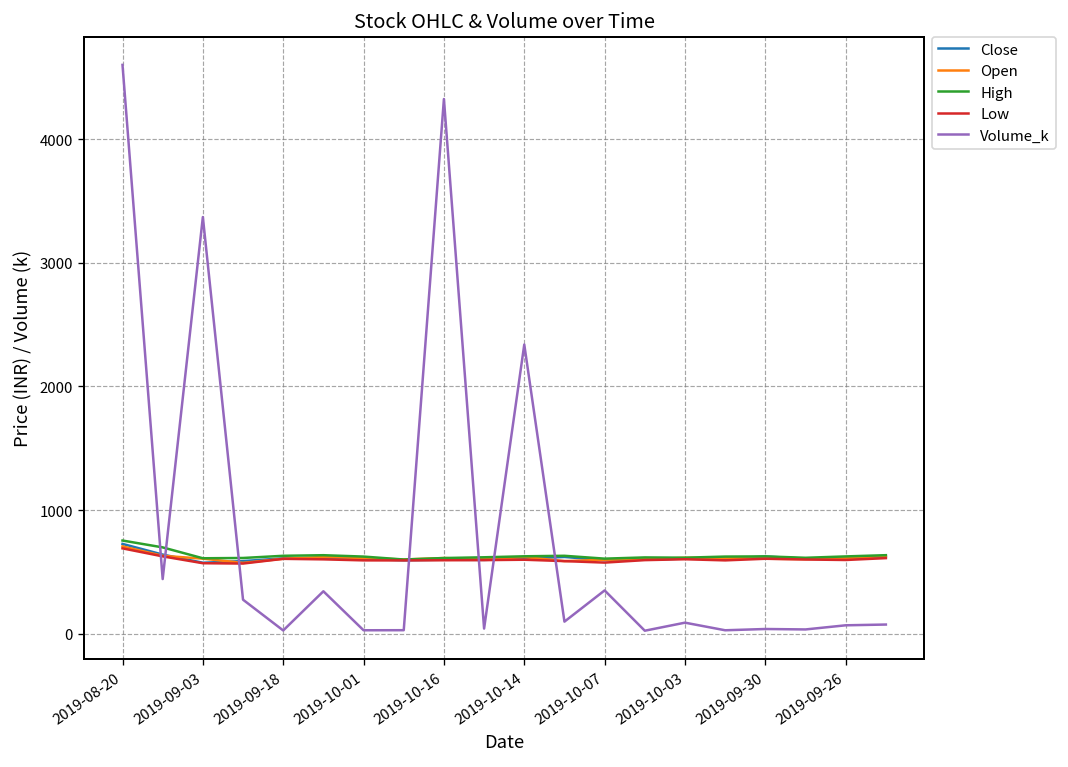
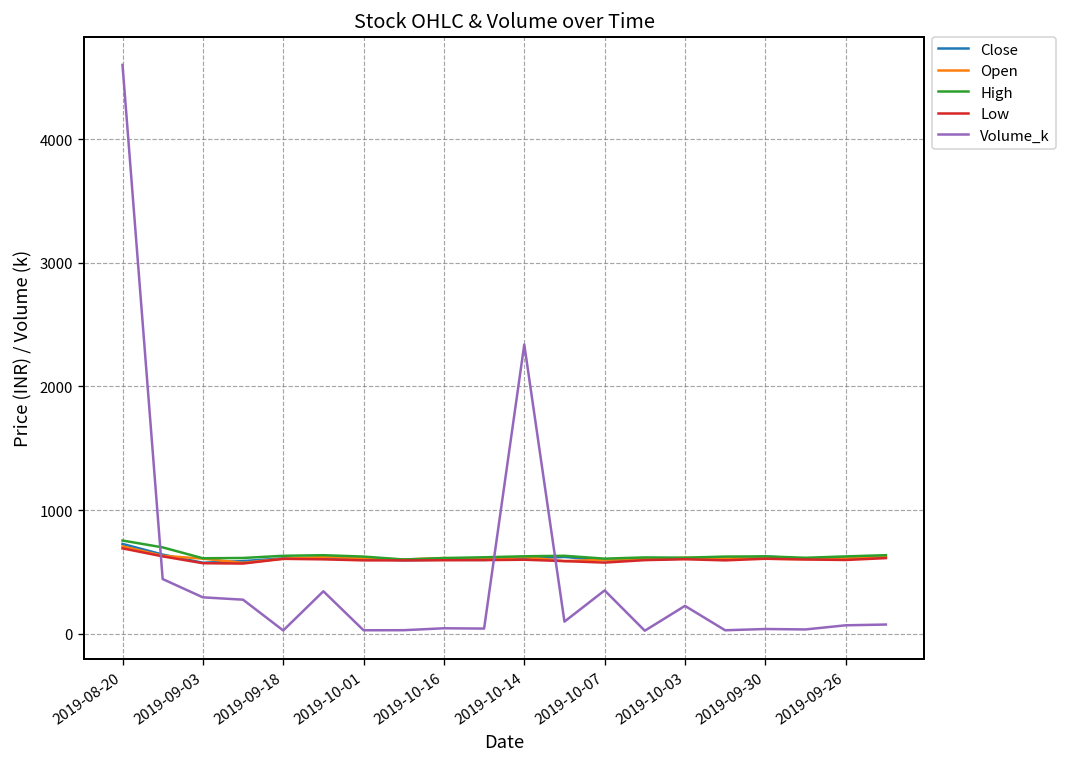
Volume_k, 2019-09-03: 3370 -> 290
Volume_k, 2019-10-16: 4320 -> 40
Volume_k, 2019-10-03: 90 -> 230
